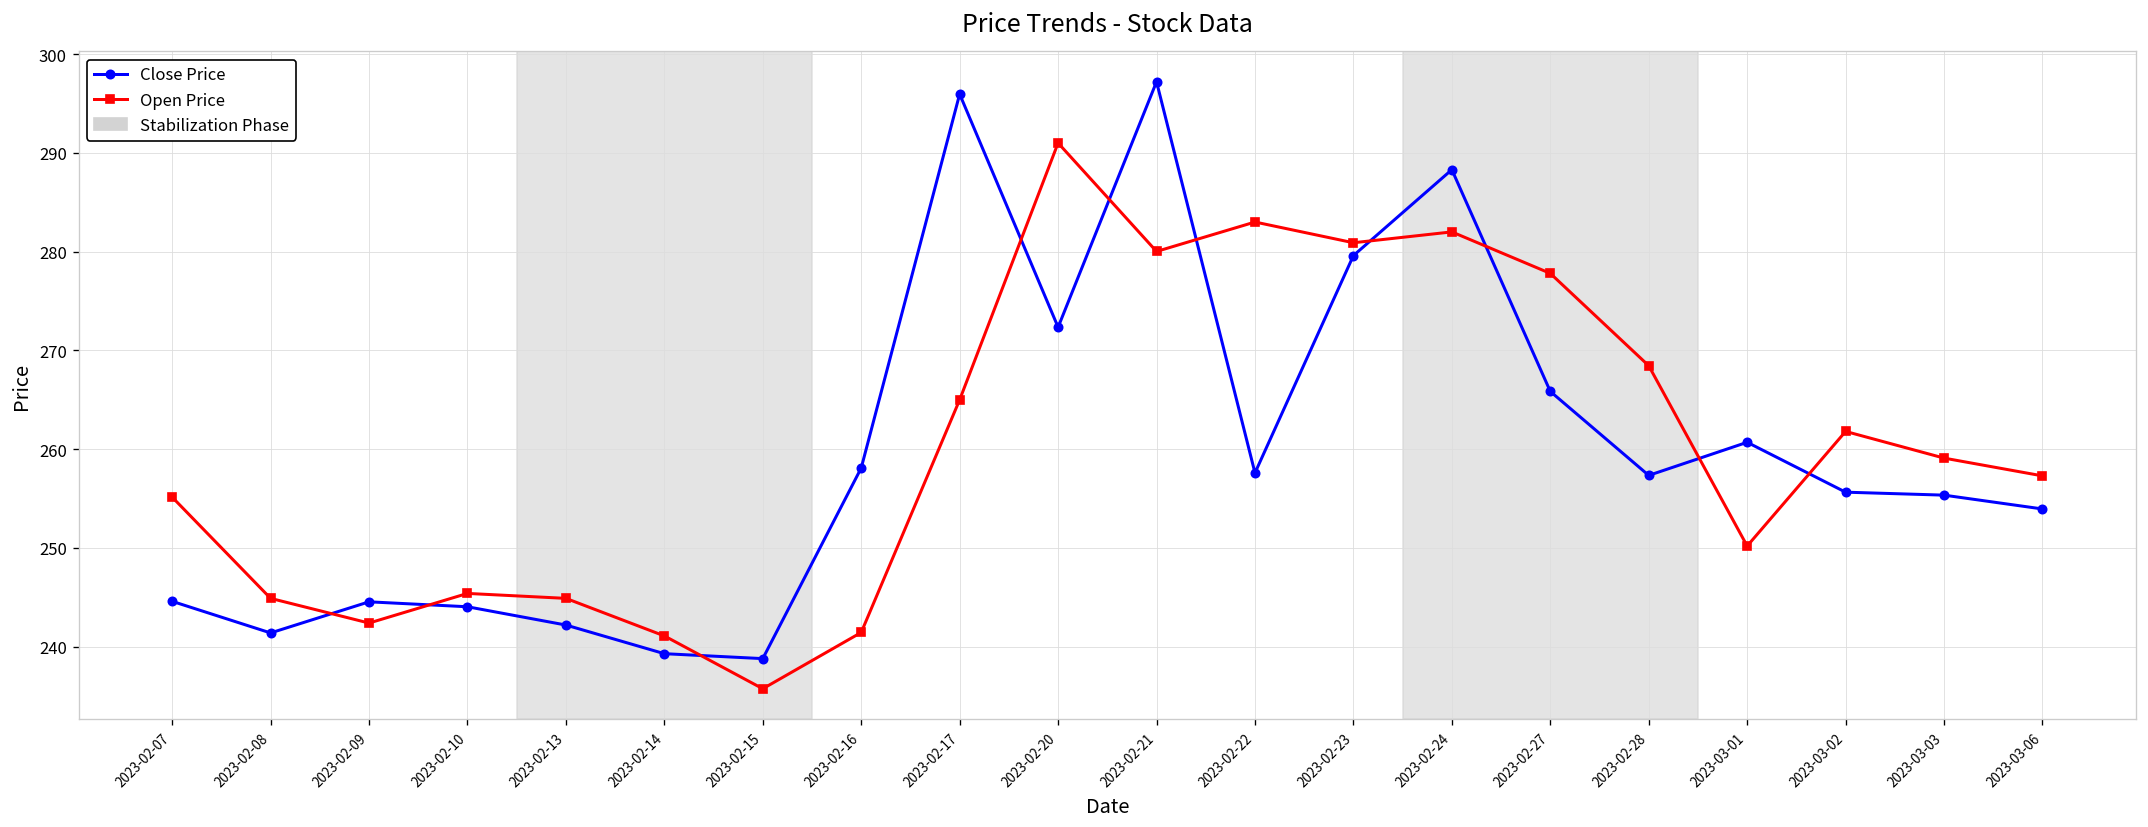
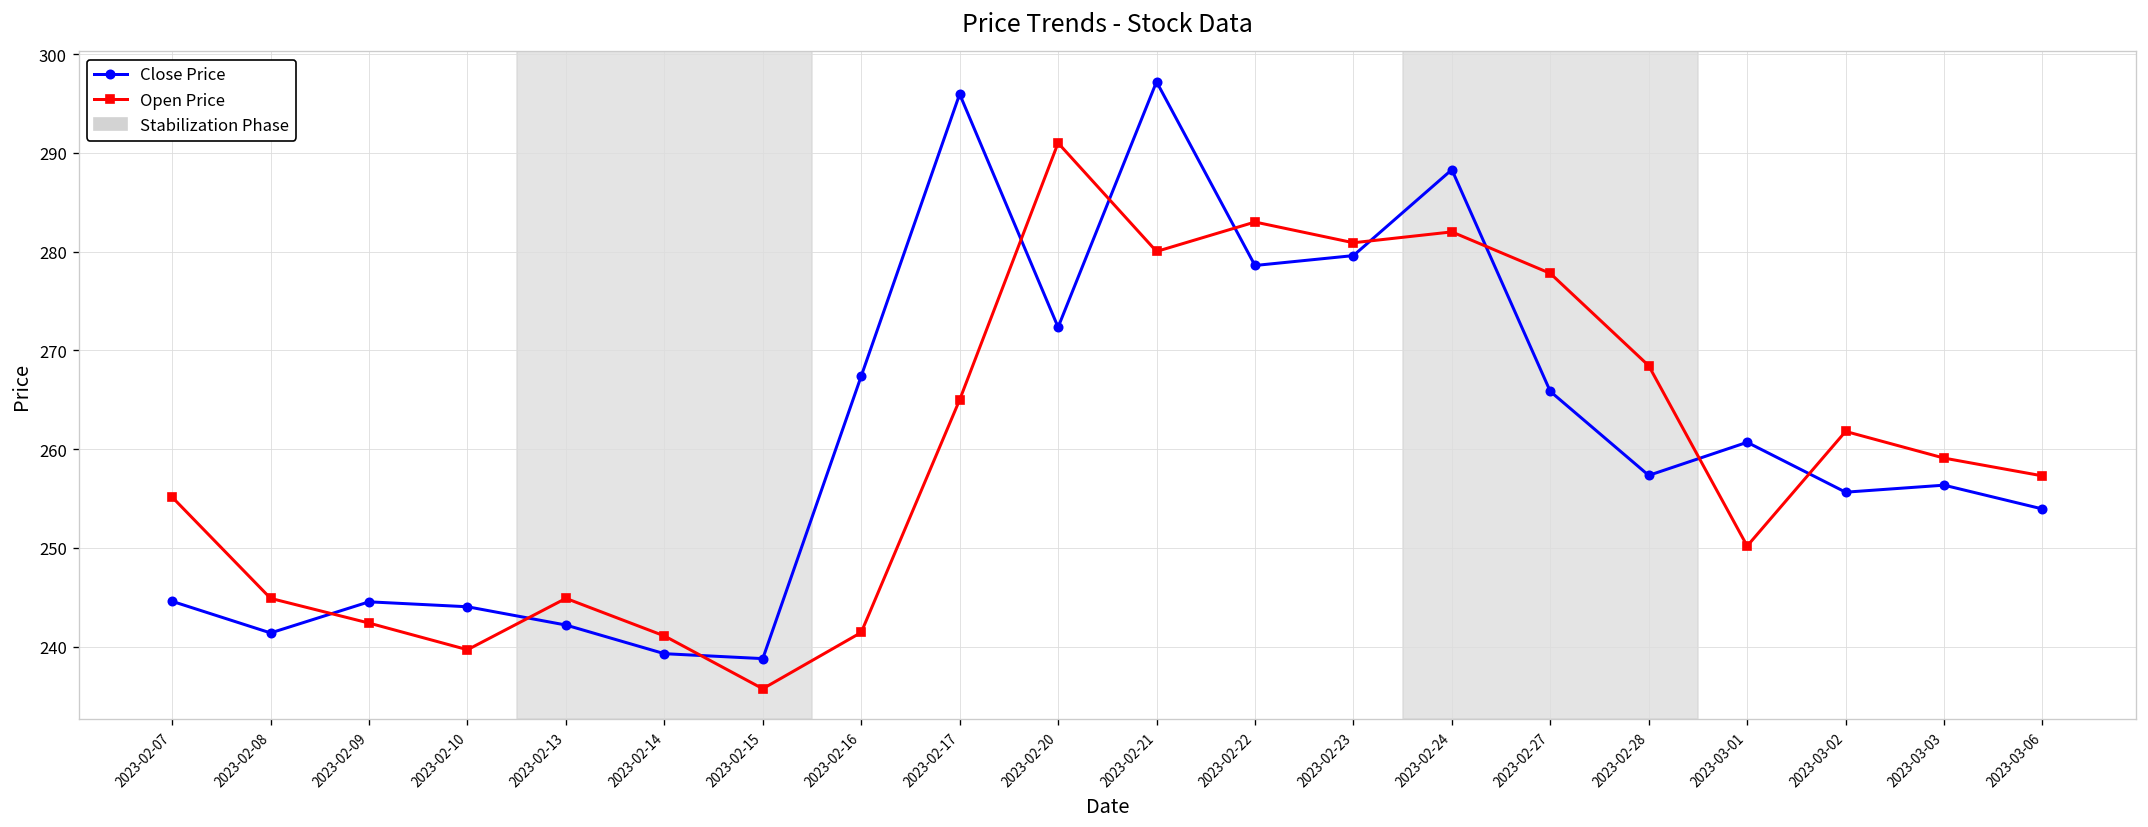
Open Price, 2023-02-10: 245 -> 240
Close Price, 2023-02-16: 258 -> 267
Close Price, 2023-02-22: 258 -> 279
Close Price, 2023-03-03: 255 -> 256
